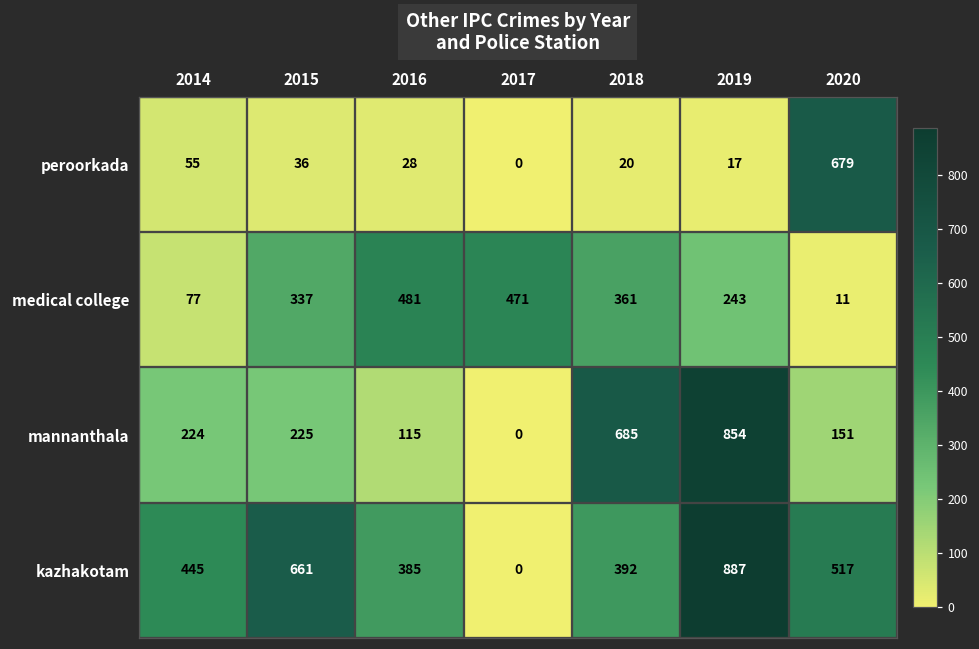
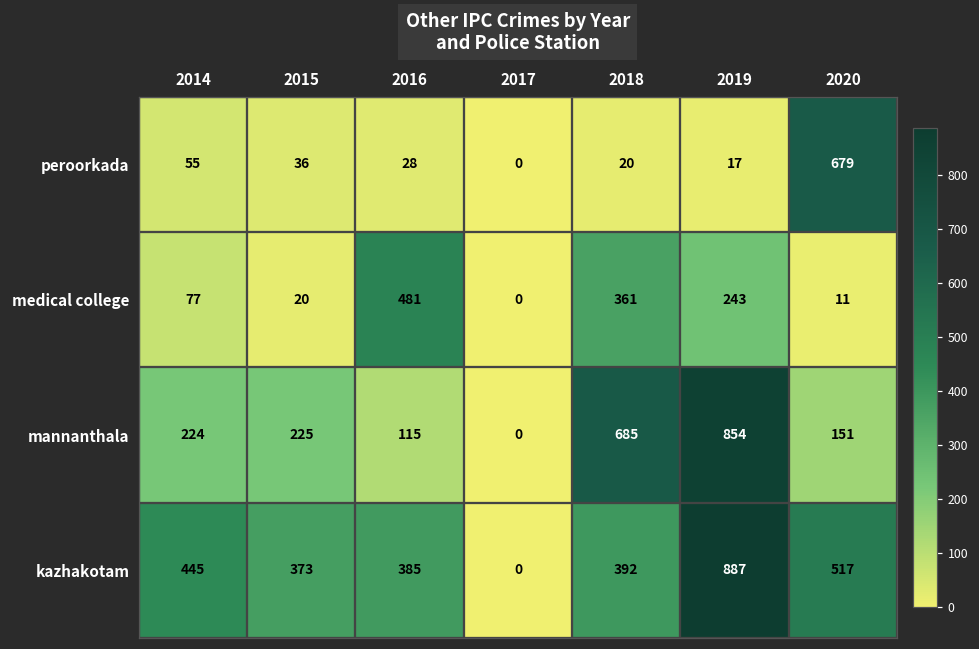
medical college, 2015: 337 -> 20
medical college, 2017: 471 -> 0
kazhakotam, 2015: 661 -> 373
